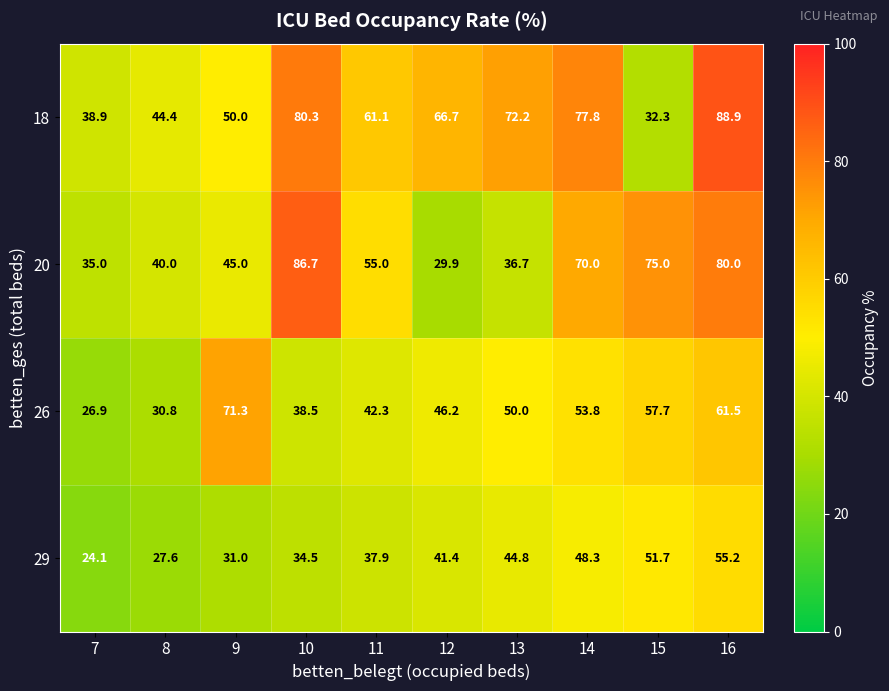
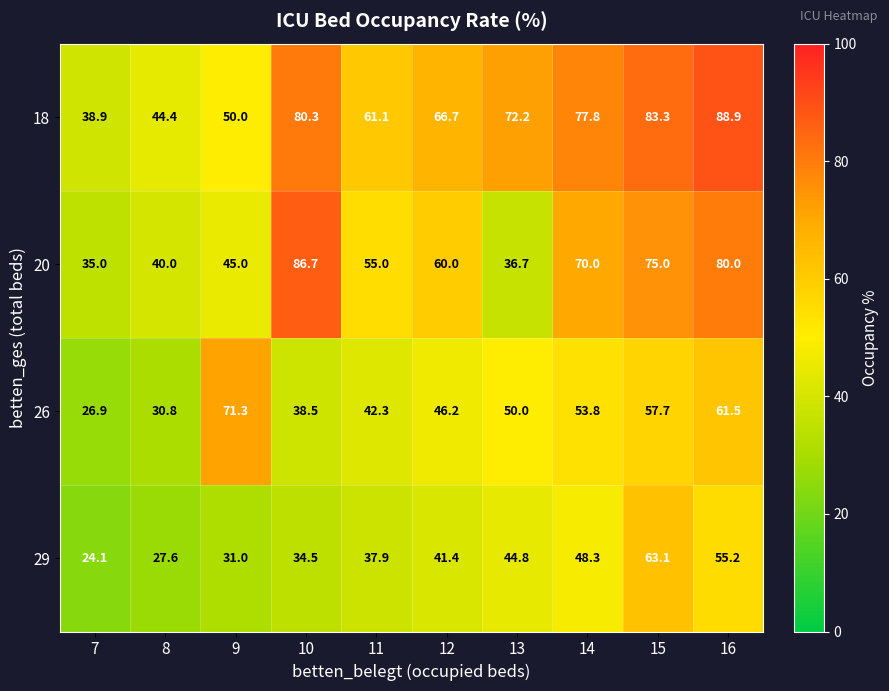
18, 15: 32.3 -> 83.3
20, 12: 29.9 -> 60.0
29, 15: 51.7 -> 63.1
